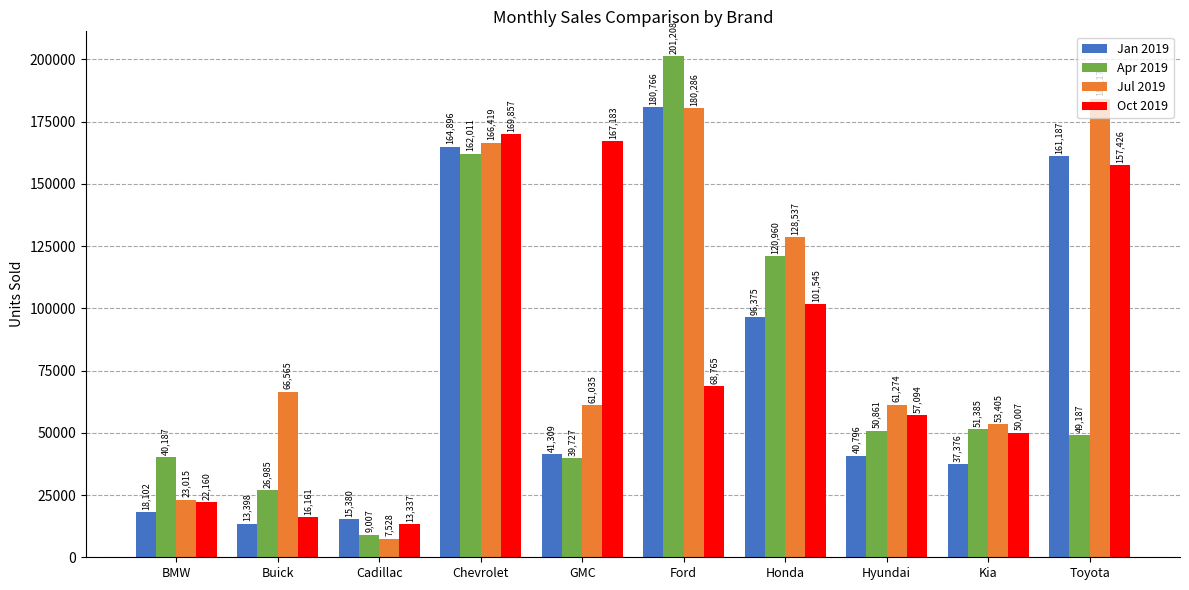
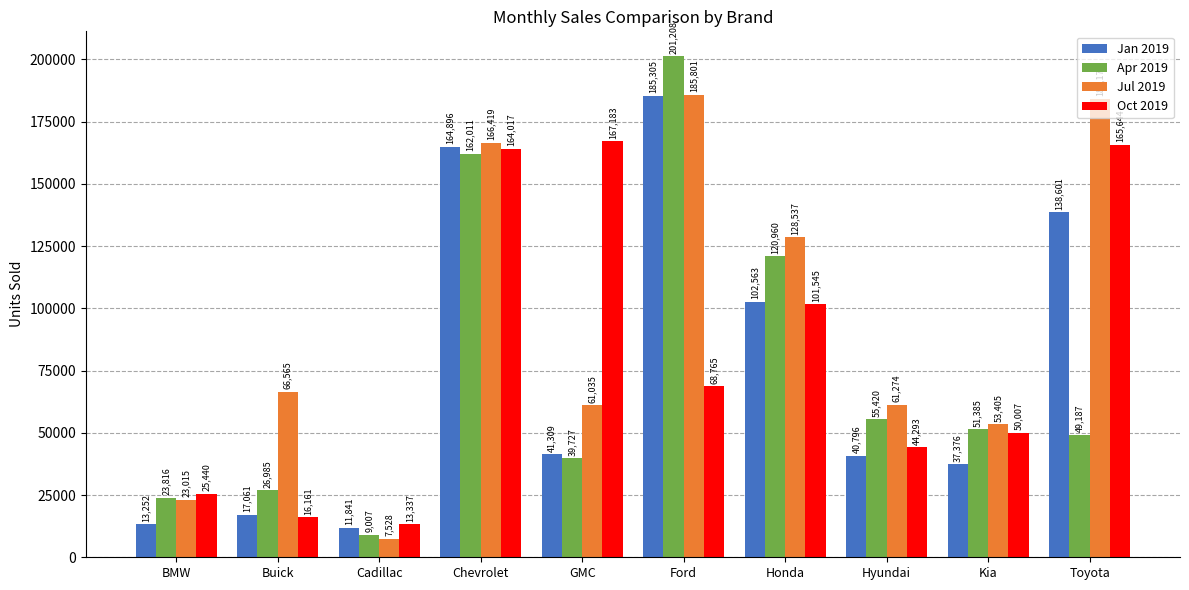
Jan 2019, BMW: 18,102 -> 13,252
Apr 2019, BMW: 40,187 -> 23,816
Oct 2019, BMW: 22,160 -> 25,440
Jan 2019, Buick: 13,398 -> 17,061
Jan 2019, Cadillac: 15,380 -> 11,841
Oct 2019, Chevrolet: 169,857 -> 164,017
Jan 2019, Ford: 180,766 -> 185,305
Jul 2019, Ford: 180,286 -> 185,801
Jan 2019, Honda: 96,375 -> 102,563
Apr 2019, Hyundai: 50,861 -> 55,420
Oct 2019, Hyundai: 57,094 -> 44,293
Jan 2019, Toyota: 161,187 -> 138,601
Oct 2019, Toyota: 157000 -> 166000
